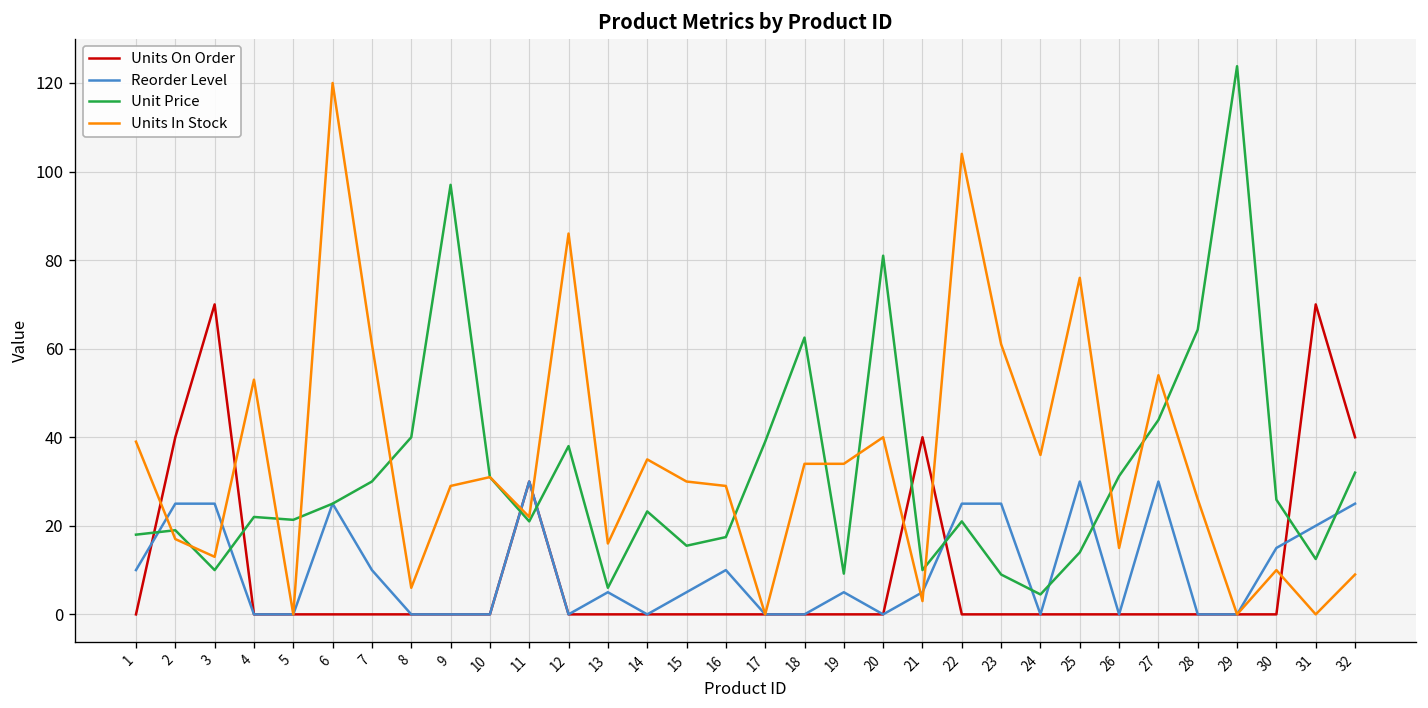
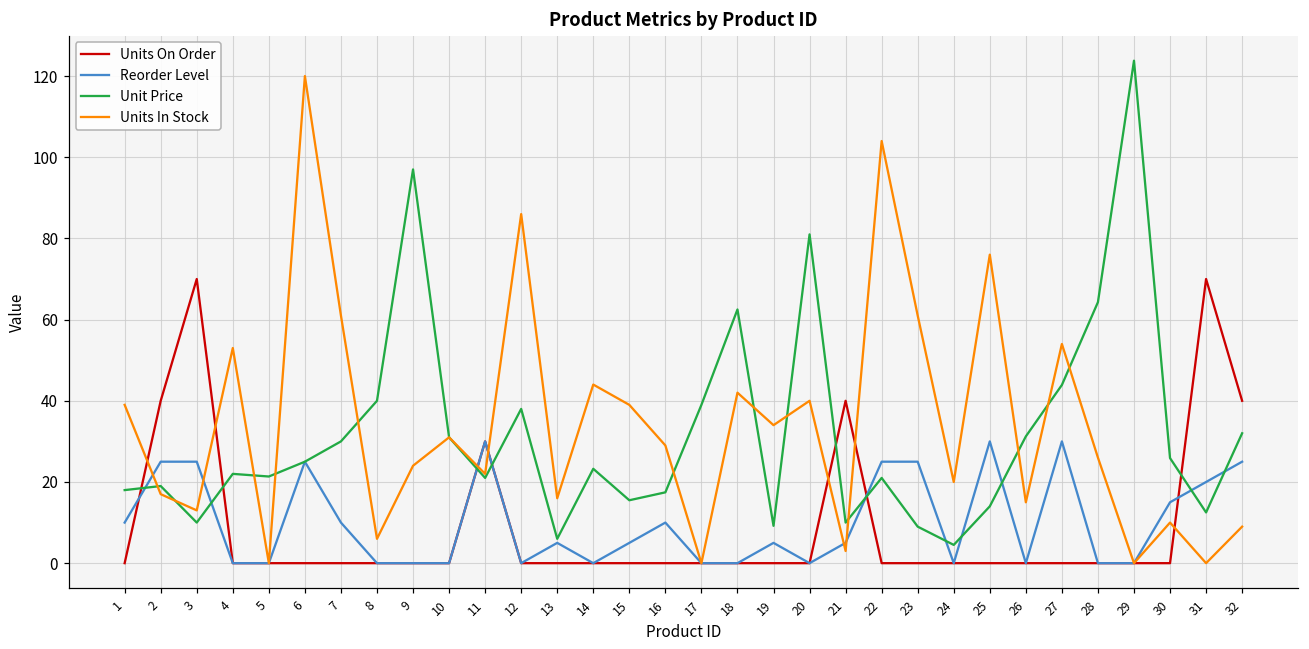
Units In Stock, 9: 29 -> 24
Units In Stock, 14: 35 -> 44
Units In Stock, 15: 30 -> 39
Units In Stock, 18: 34 -> 42
Units In Stock, 24: 36 -> 20
